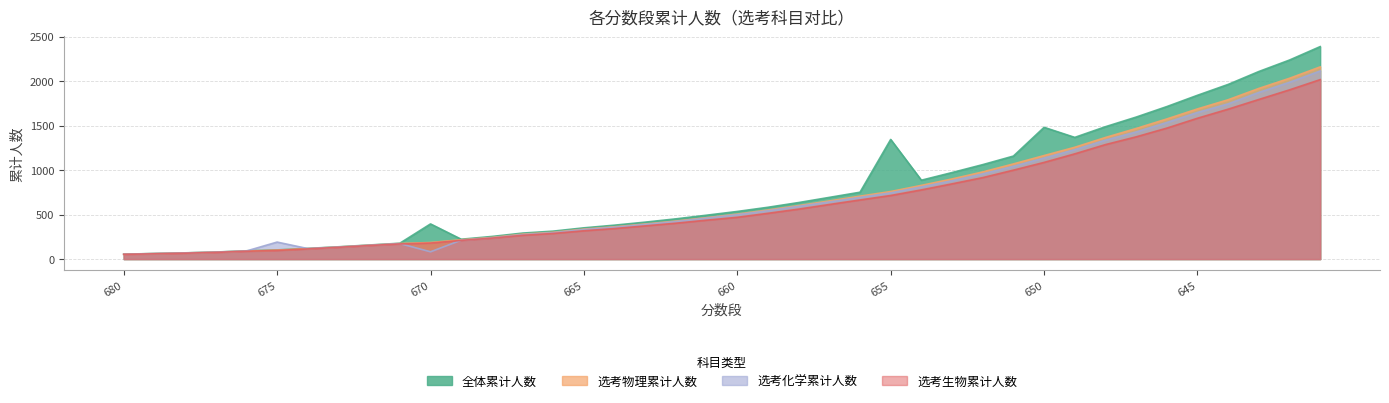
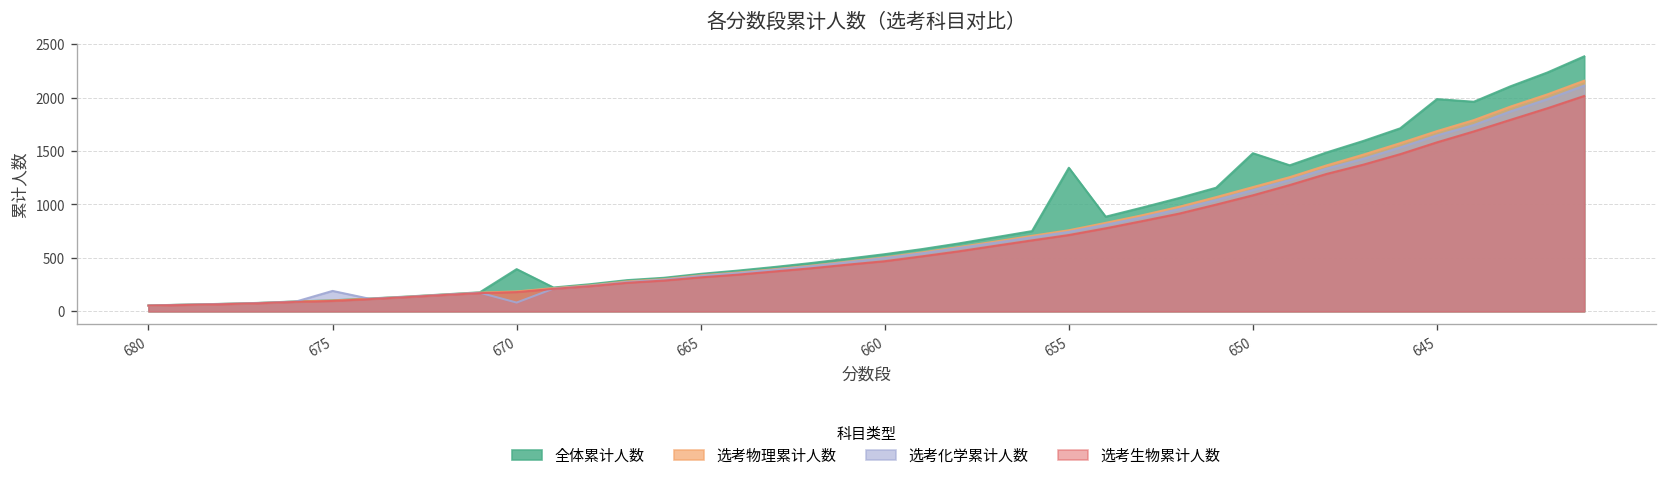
全体累计人数, 645: 1800 -> 2000
